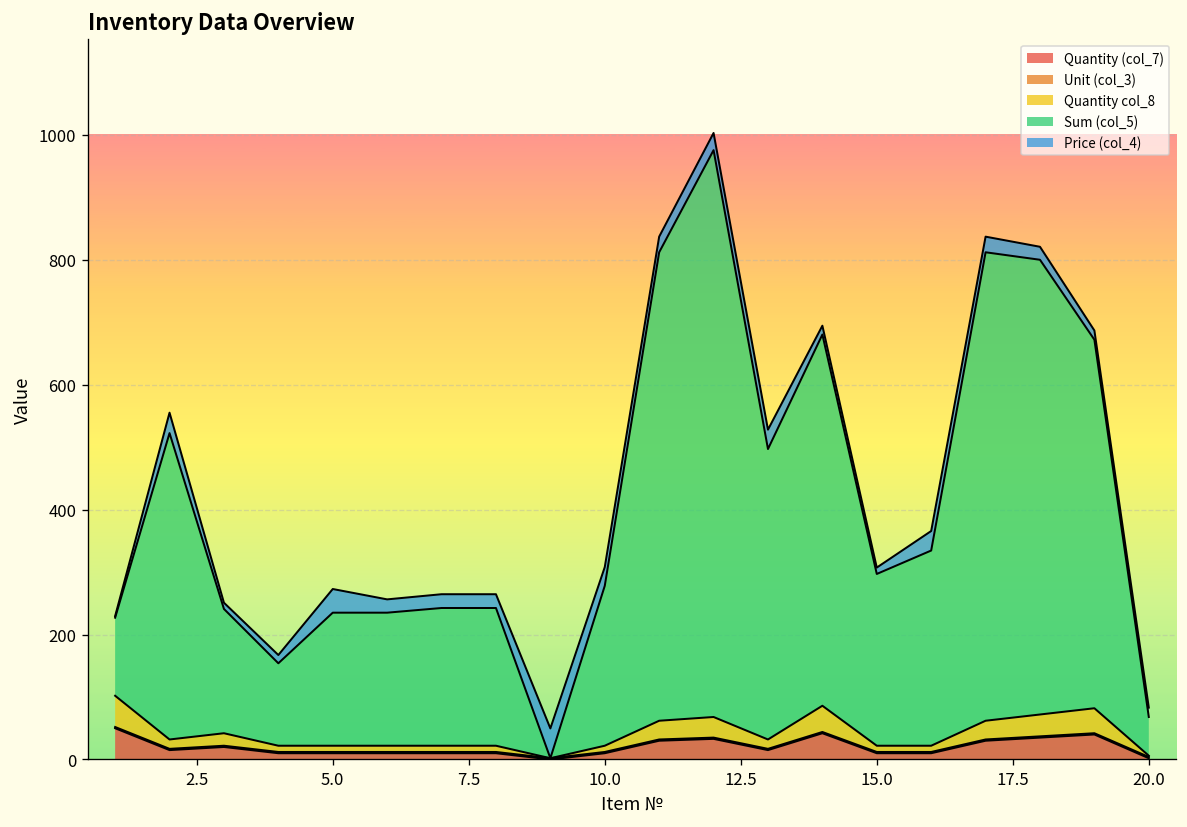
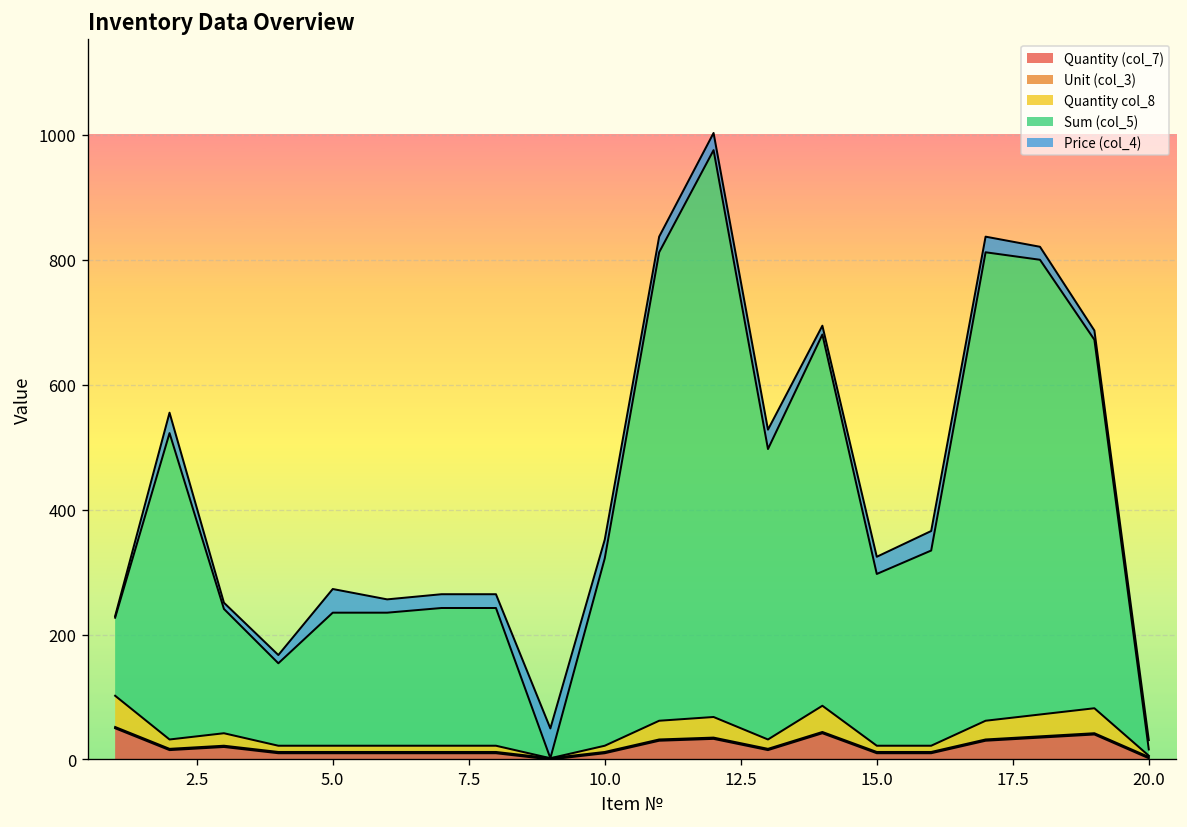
Sum (col_5), 10.0: 260 -> 300
Price (col_4), 15.0: 10 -> 30
Sum (col_5), 20.0: 60 -> 10
